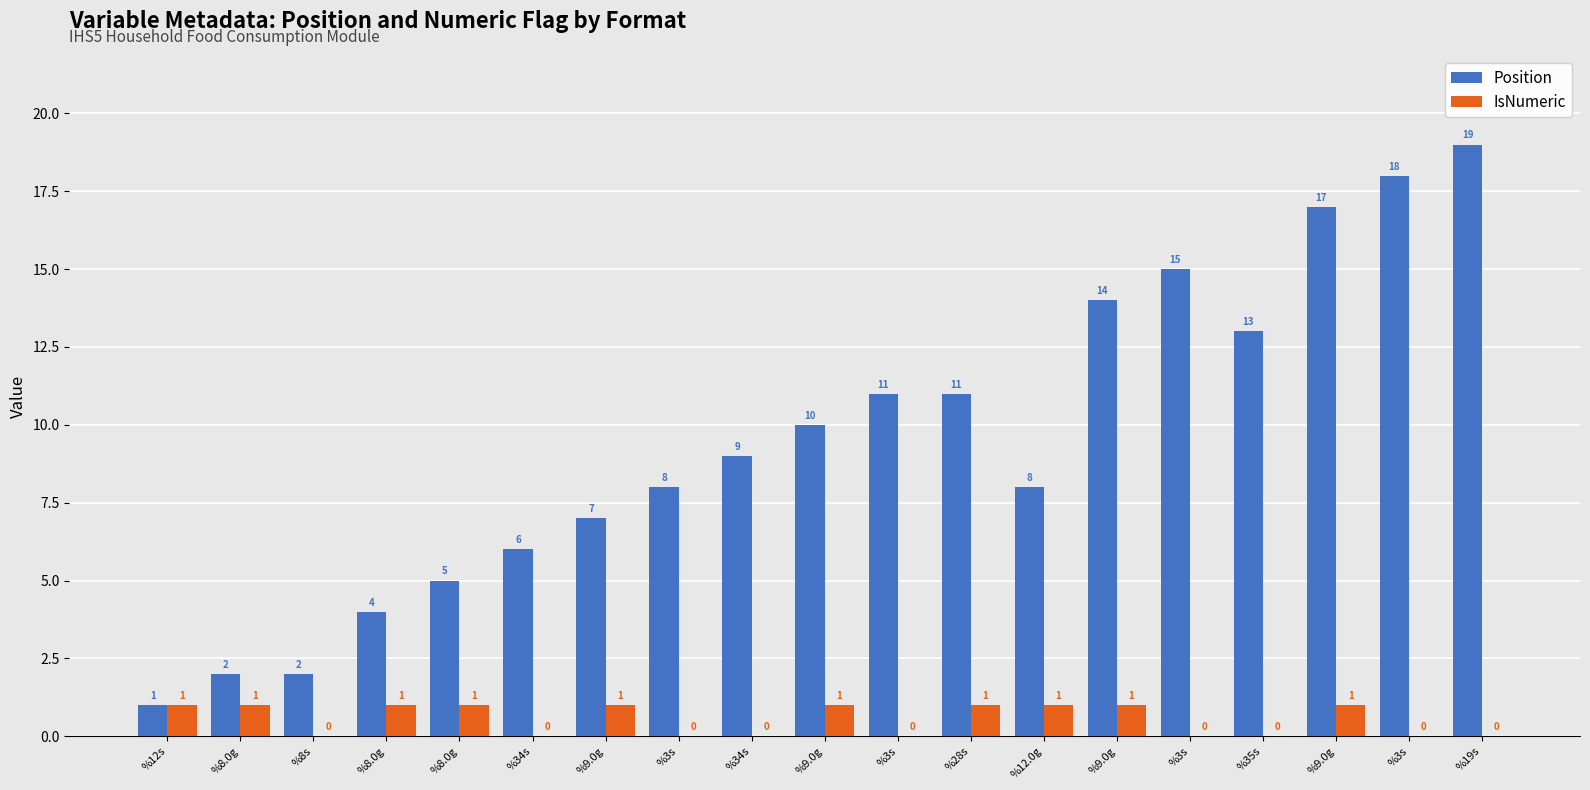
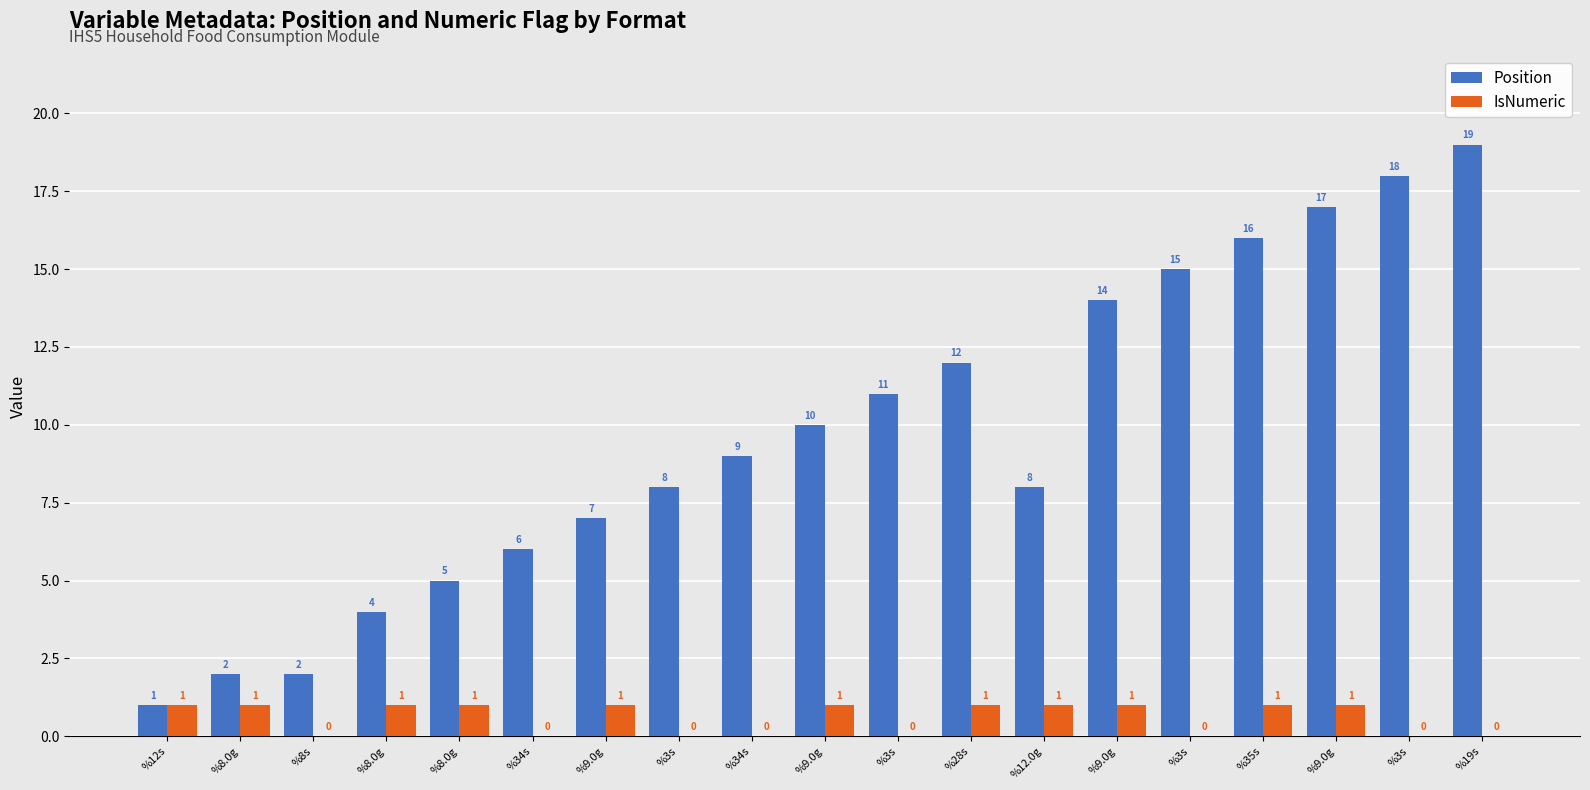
Position, %28s: 11 -> 12
Position, %35s: 13 -> 16
IsNumeric, %35s: 0 -> 1
